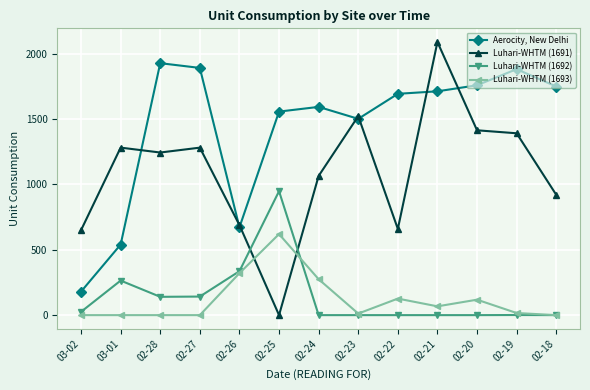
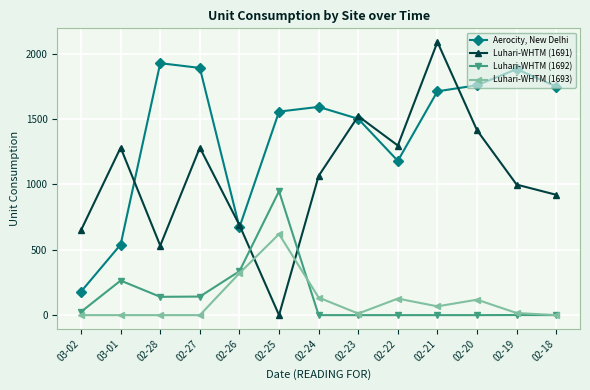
Luhari-WHTM (1691), 02-28: 1240 -> 530
Luhari-WHTM (1693), 02-24: 270 -> 130
Aerocity, New Delhi, 02-22: 1690 -> 1180
Luhari-WHTM (1691), 02-22: 660 -> 1300
Luhari-WHTM (1691), 02-19: 1390 -> 1000
